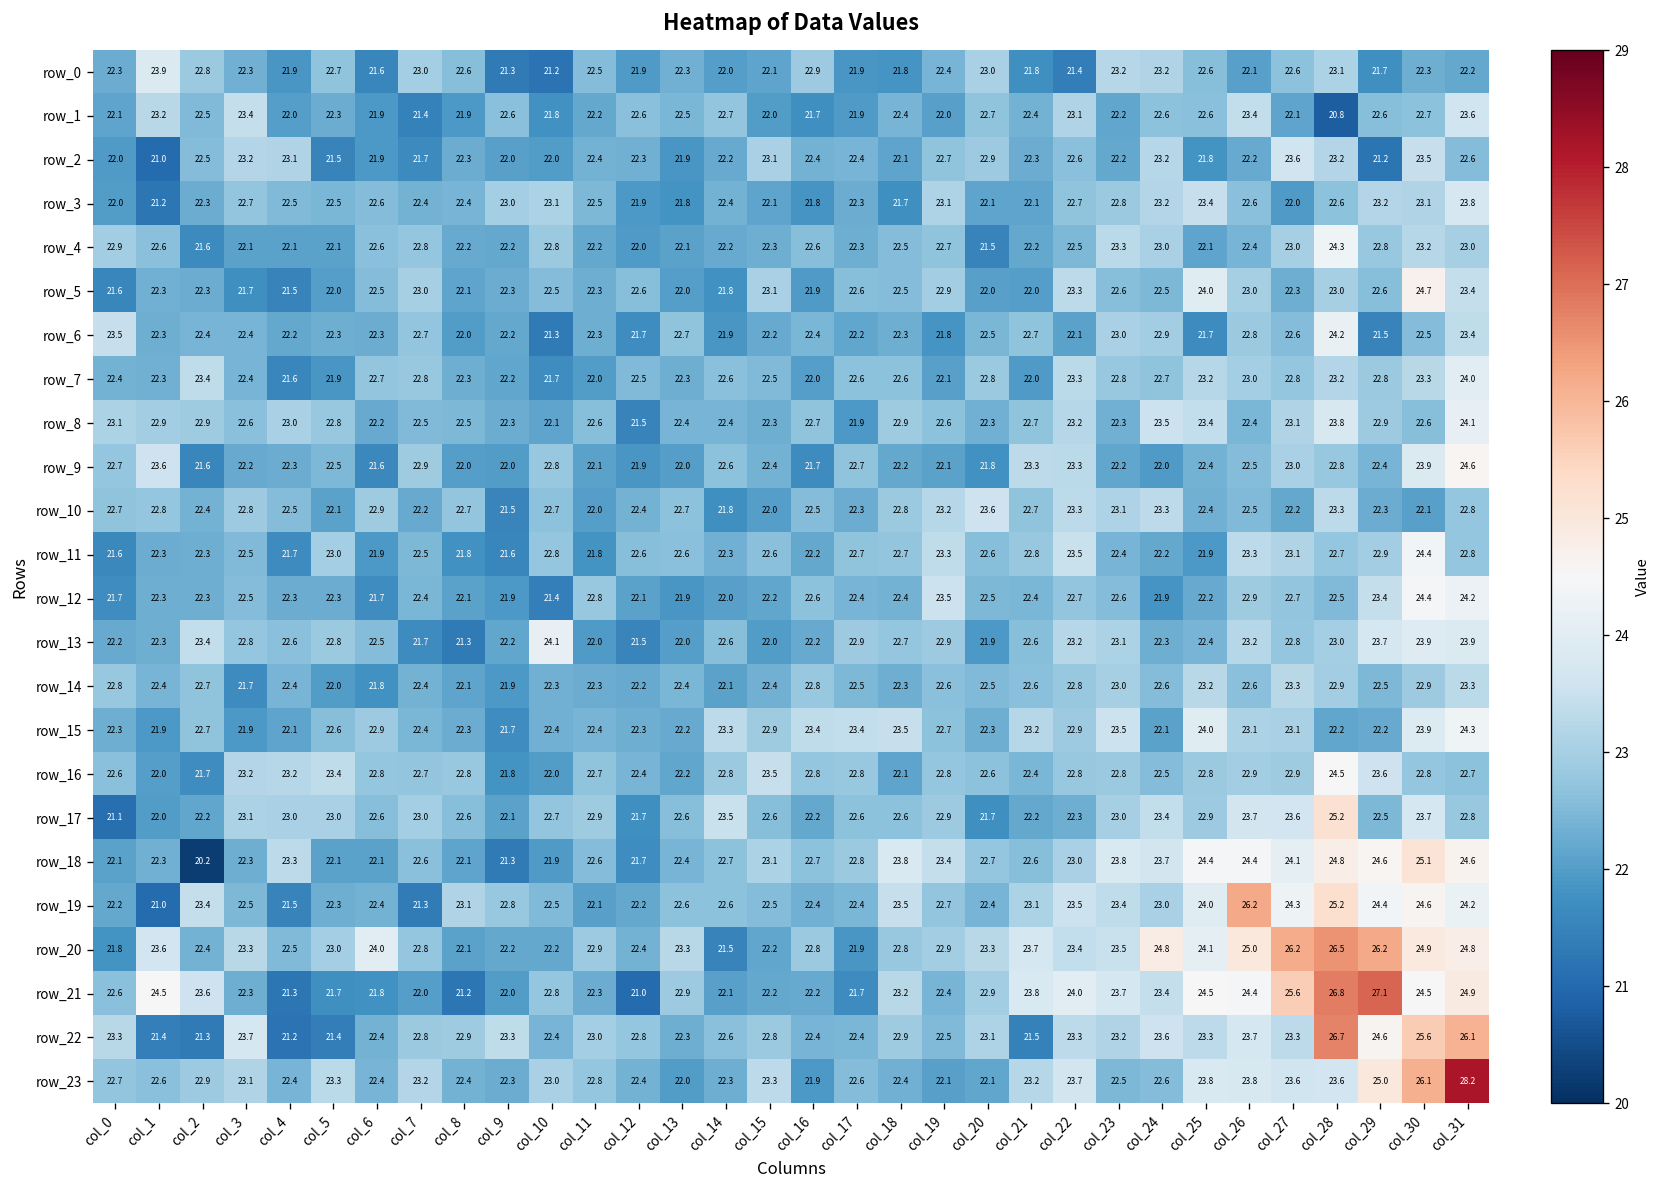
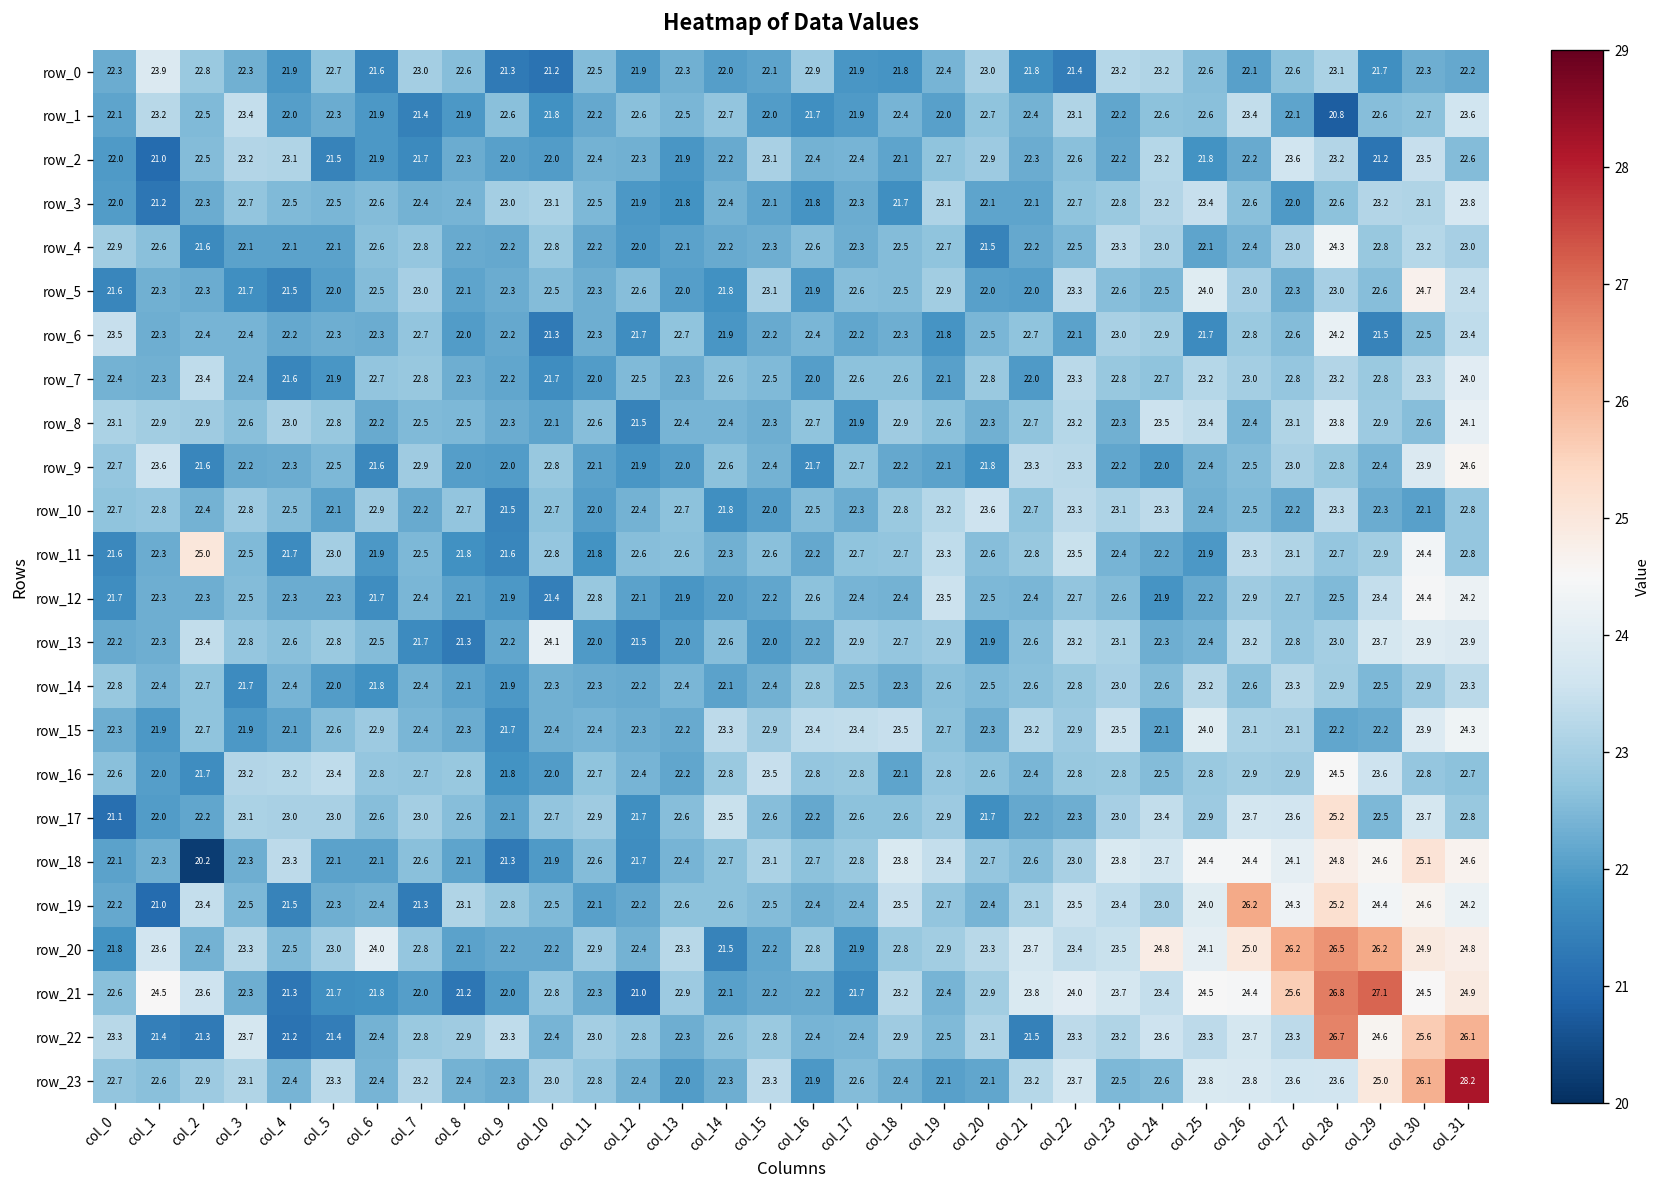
row_11, col_2: 22.3 -> 25.0
